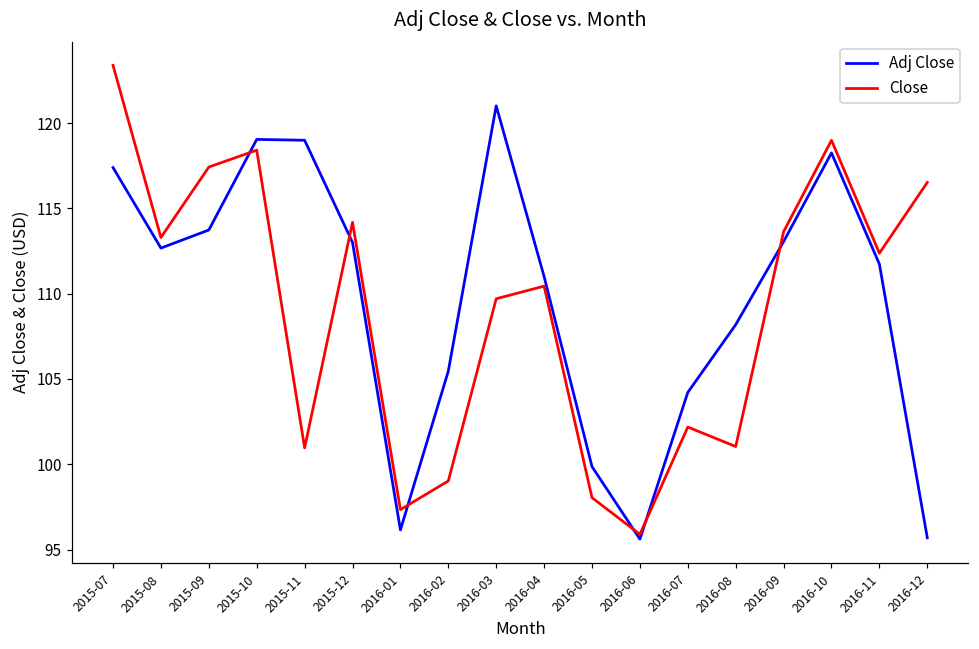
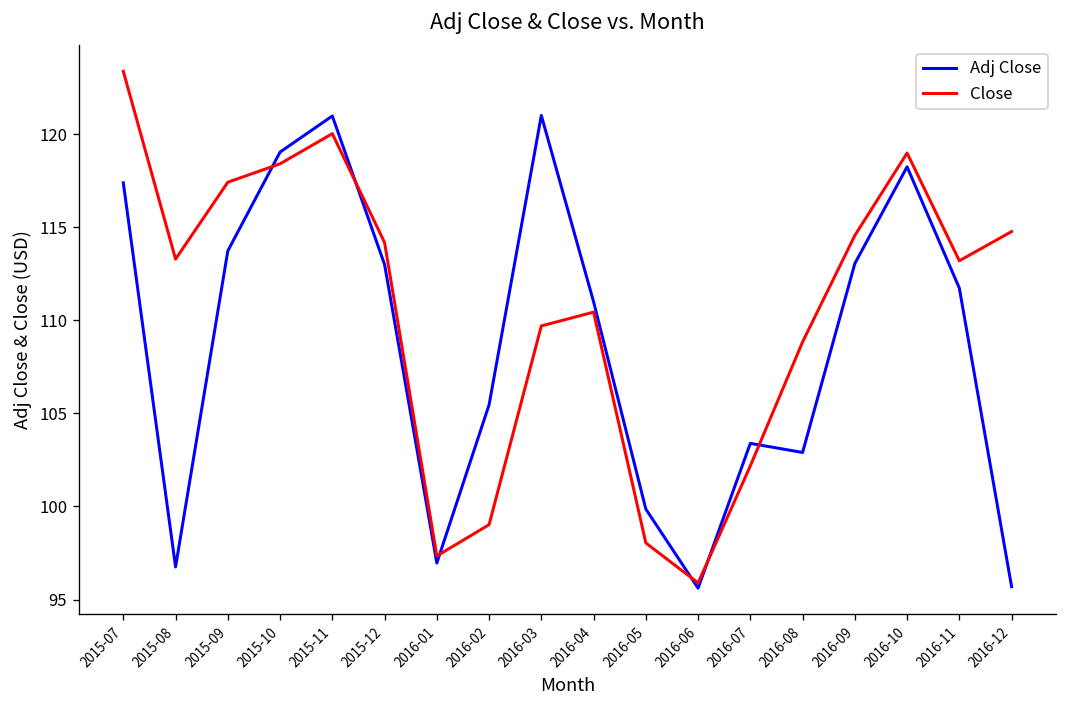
Adj Close, 2015-08: 112.7 -> 96.8
Adj Close, 2015-11: 119.0 -> 121.0
Close, 2015-11: 101.0 -> 120.0
Adj Close, 2016-01: 96.2 -> 97.0
Adj Close, 2016-07: 104.2 -> 103.4
Adj Close, 2016-08: 108.2 -> 102.9
Close, 2016-08: 101.0 -> 108.8
Close, 2016-09: 113.6 -> 114.6
Close, 2016-11: 112.4 -> 113.2
Close, 2016-12: 116.5 -> 114.8
